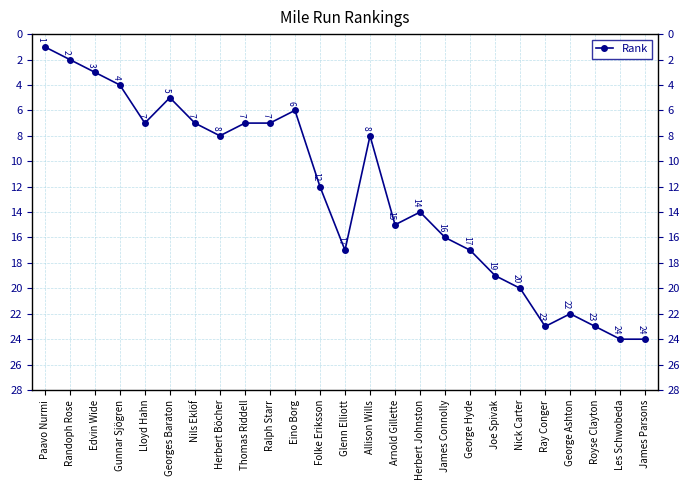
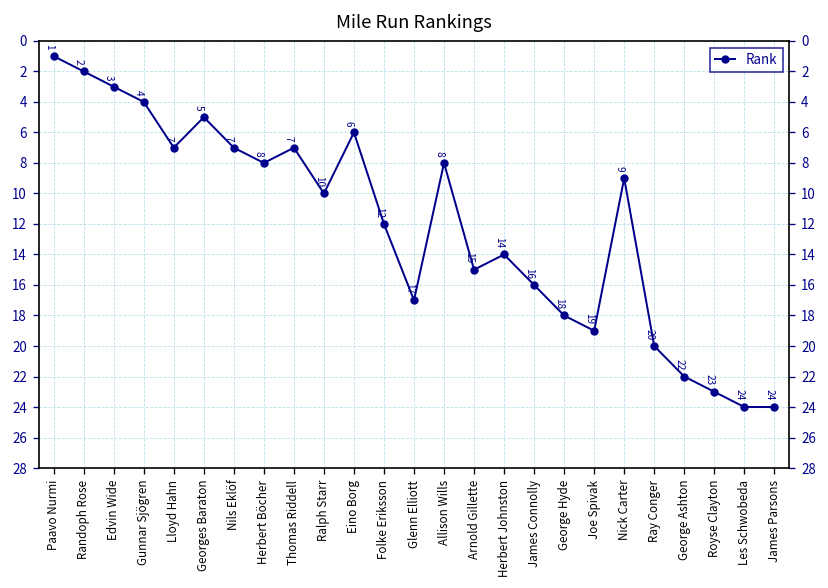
Ralph Starr: 7 -> 10
George Hyde: 17 -> 18
Nick Carter: 20 -> 9
Ray Conger: 23 -> 20
